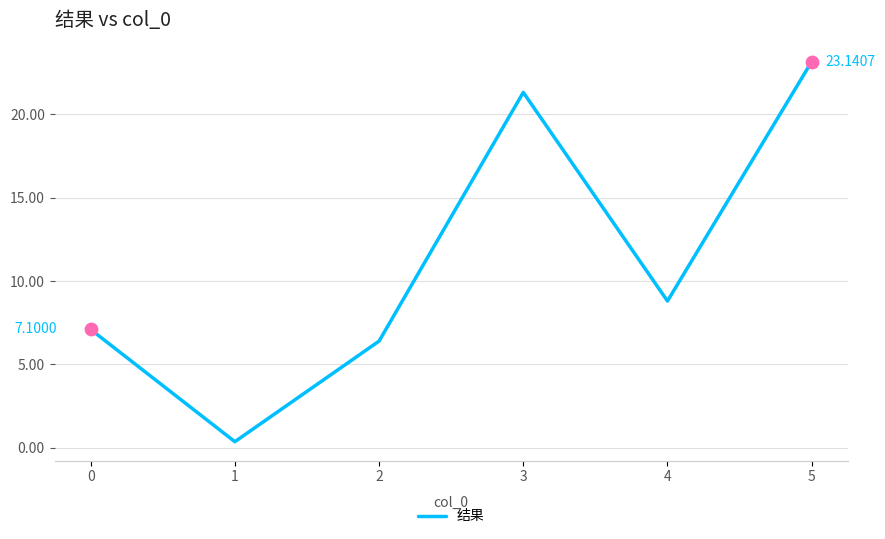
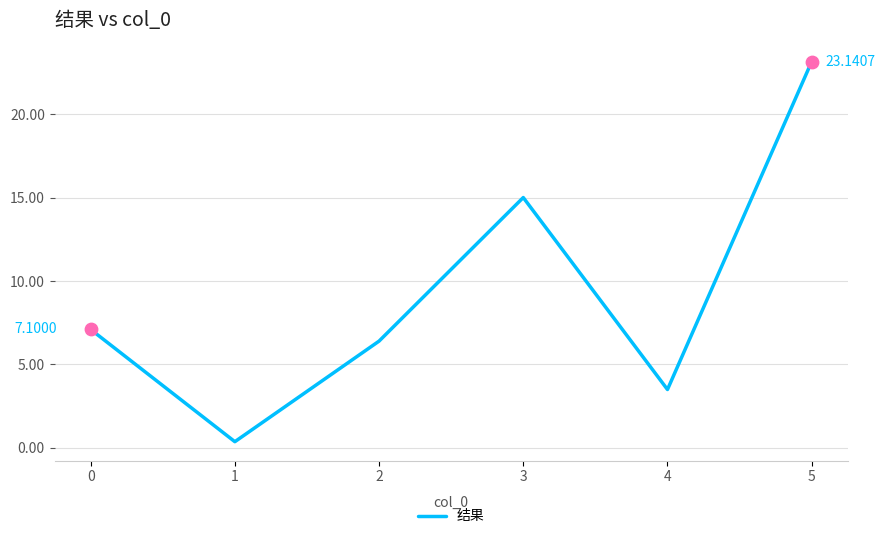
结果, 3: 21.3 -> 15.0
结果, 4: 8.8 -> 3.5
